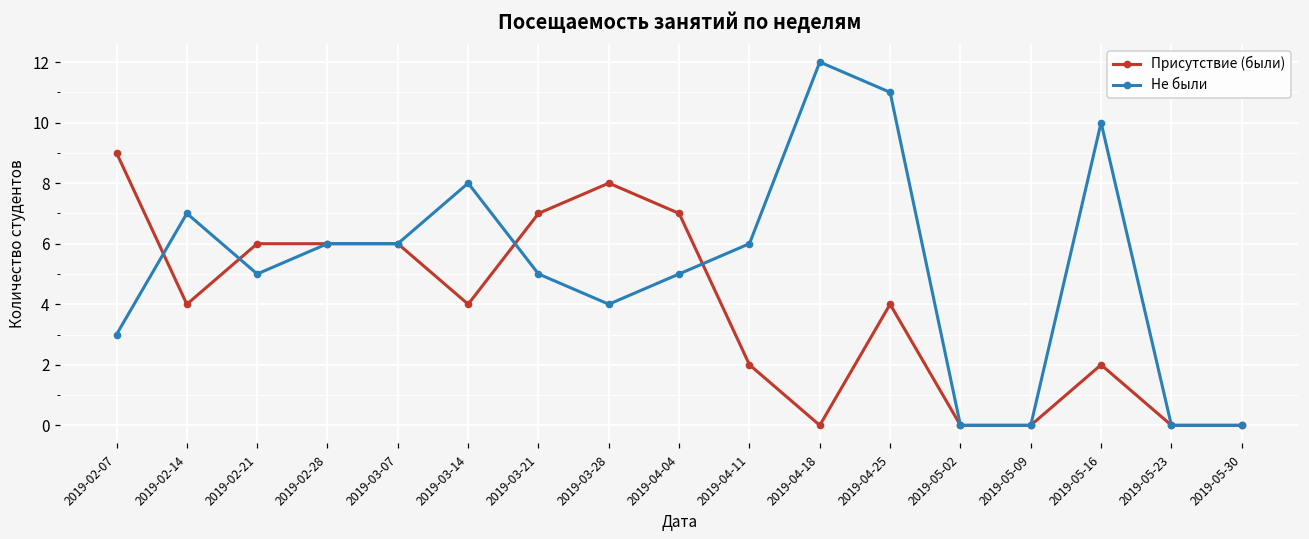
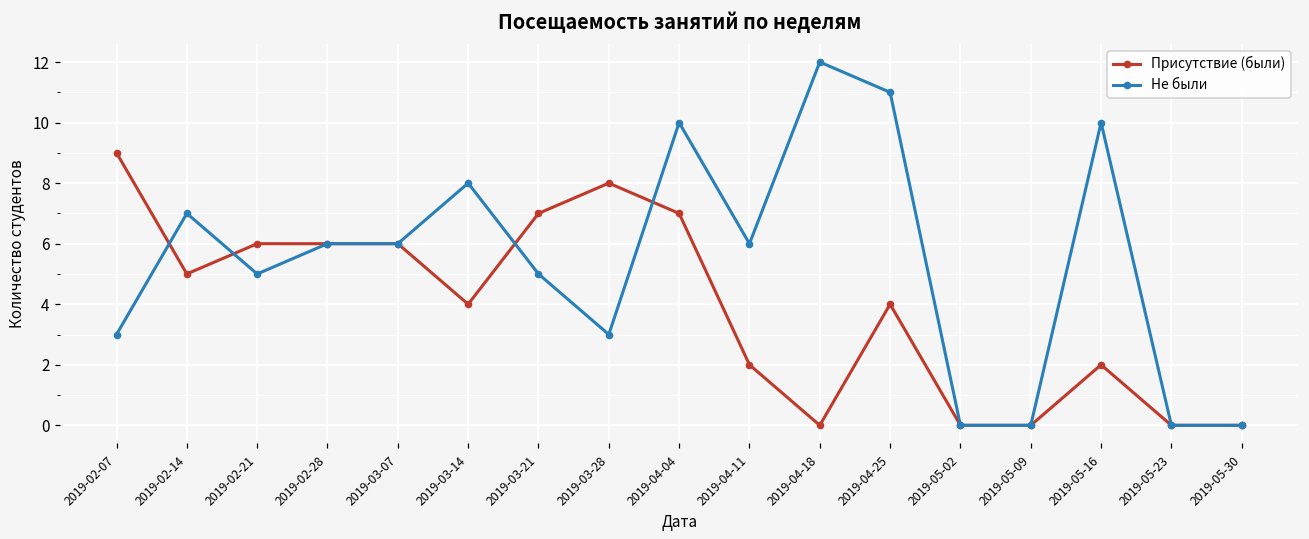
Присутствие (были), 2019-02-14: 4 -> 5
Не были, 2019-03-28: 4 -> 3
Не были, 2019-04-04: 5 -> 10
